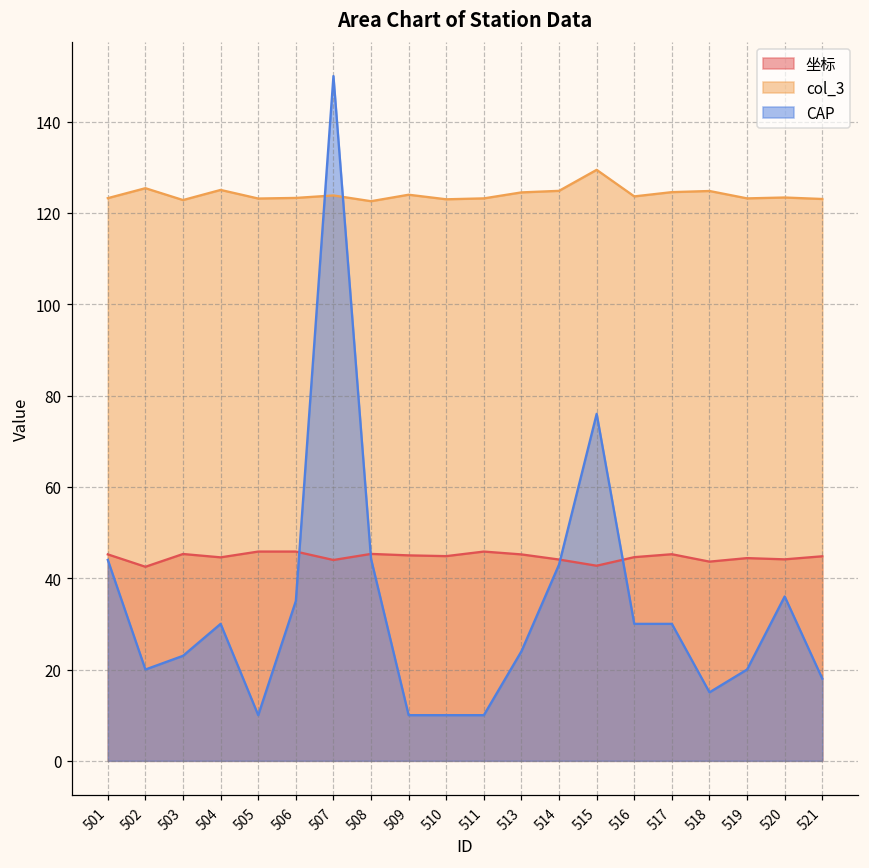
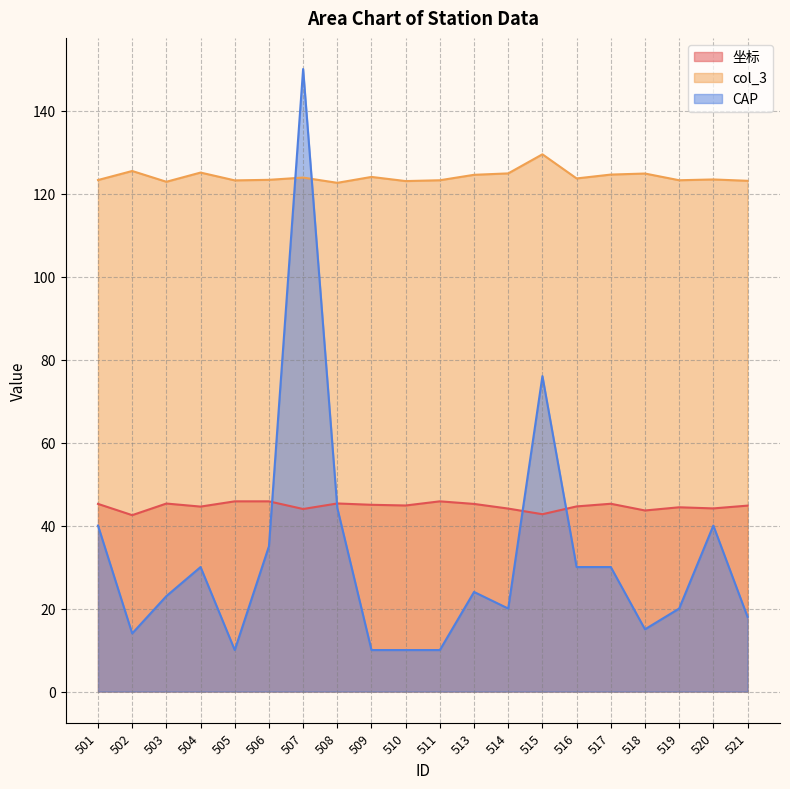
CAP, 501: 44 -> 40
CAP, 502: 20 -> 14
CAP, 514: 43 -> 20
CAP, 520: 36 -> 40
